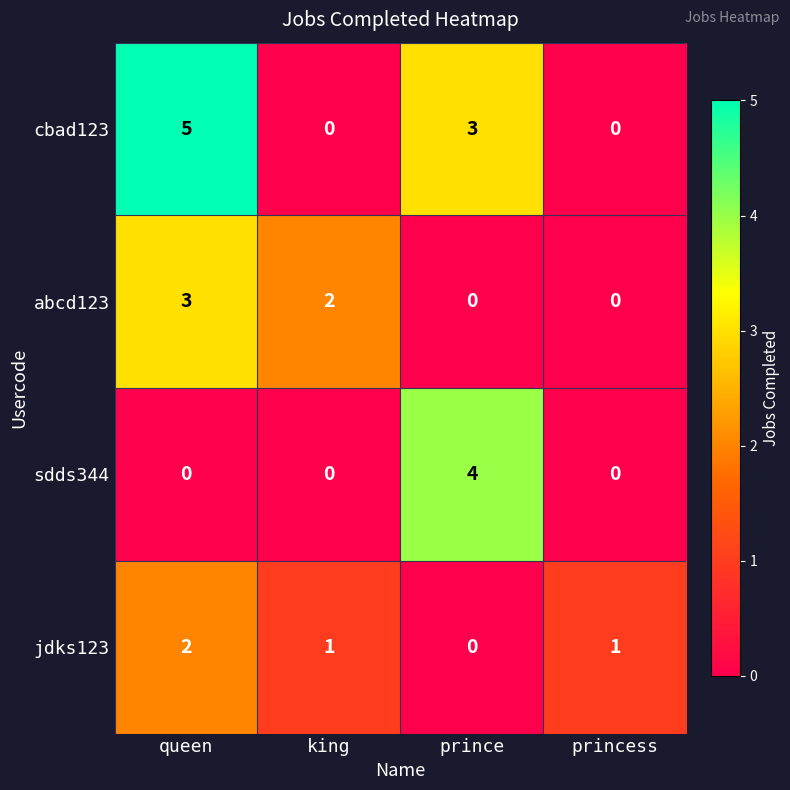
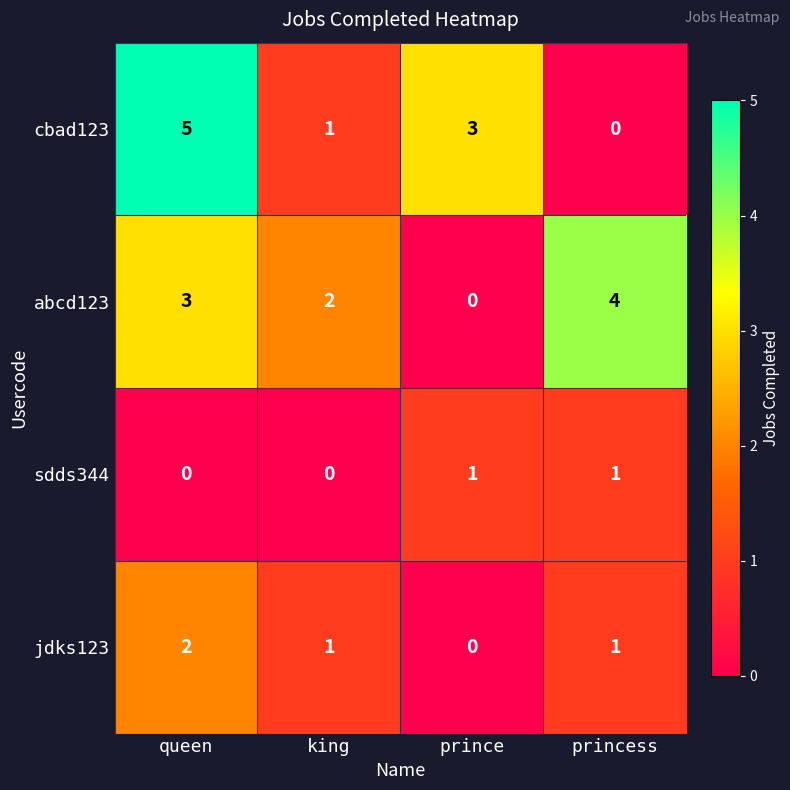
cbad123, king: 0 -> 1
abcd123, princess: 0 -> 4
sdds344, prince: 4 -> 1
sdds344, princess: 0 -> 1
